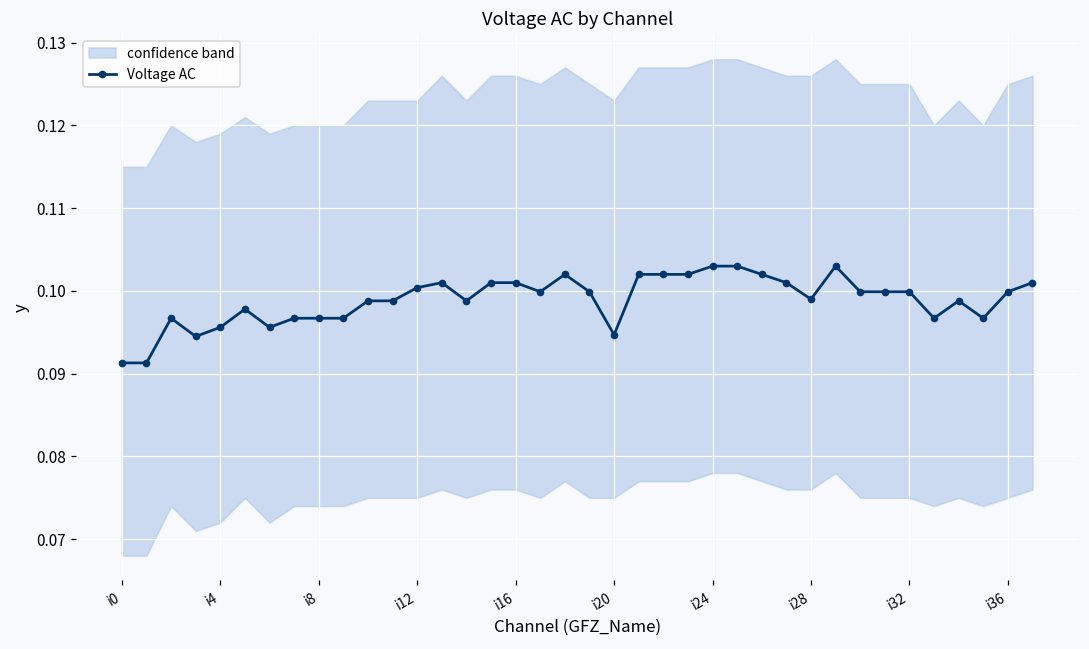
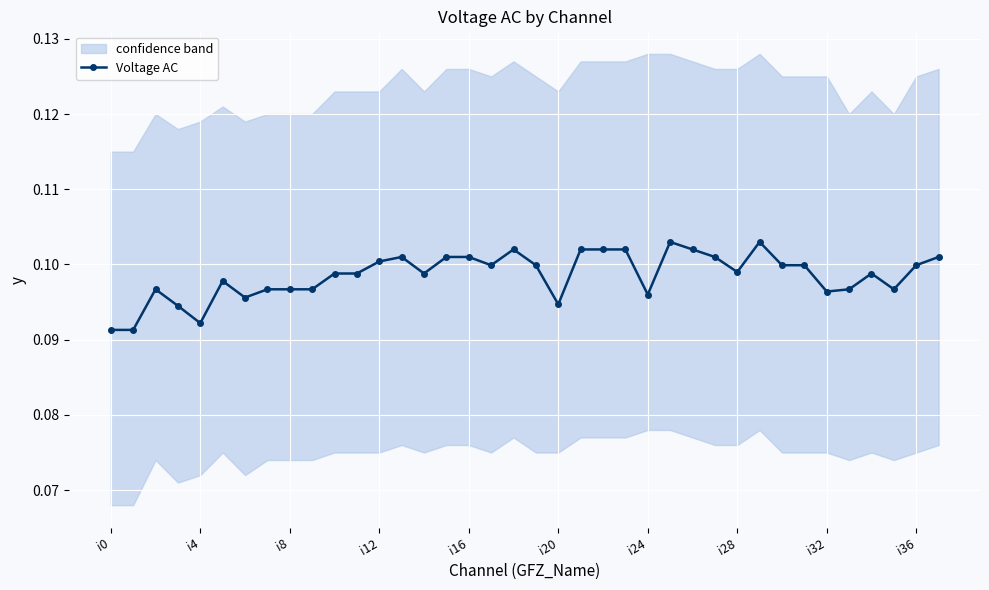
Voltage AC, i4: 0.096 -> 0.092
Voltage AC, i24: 0.103 -> 0.096
Voltage AC, i32: 0.100 -> 0.096
